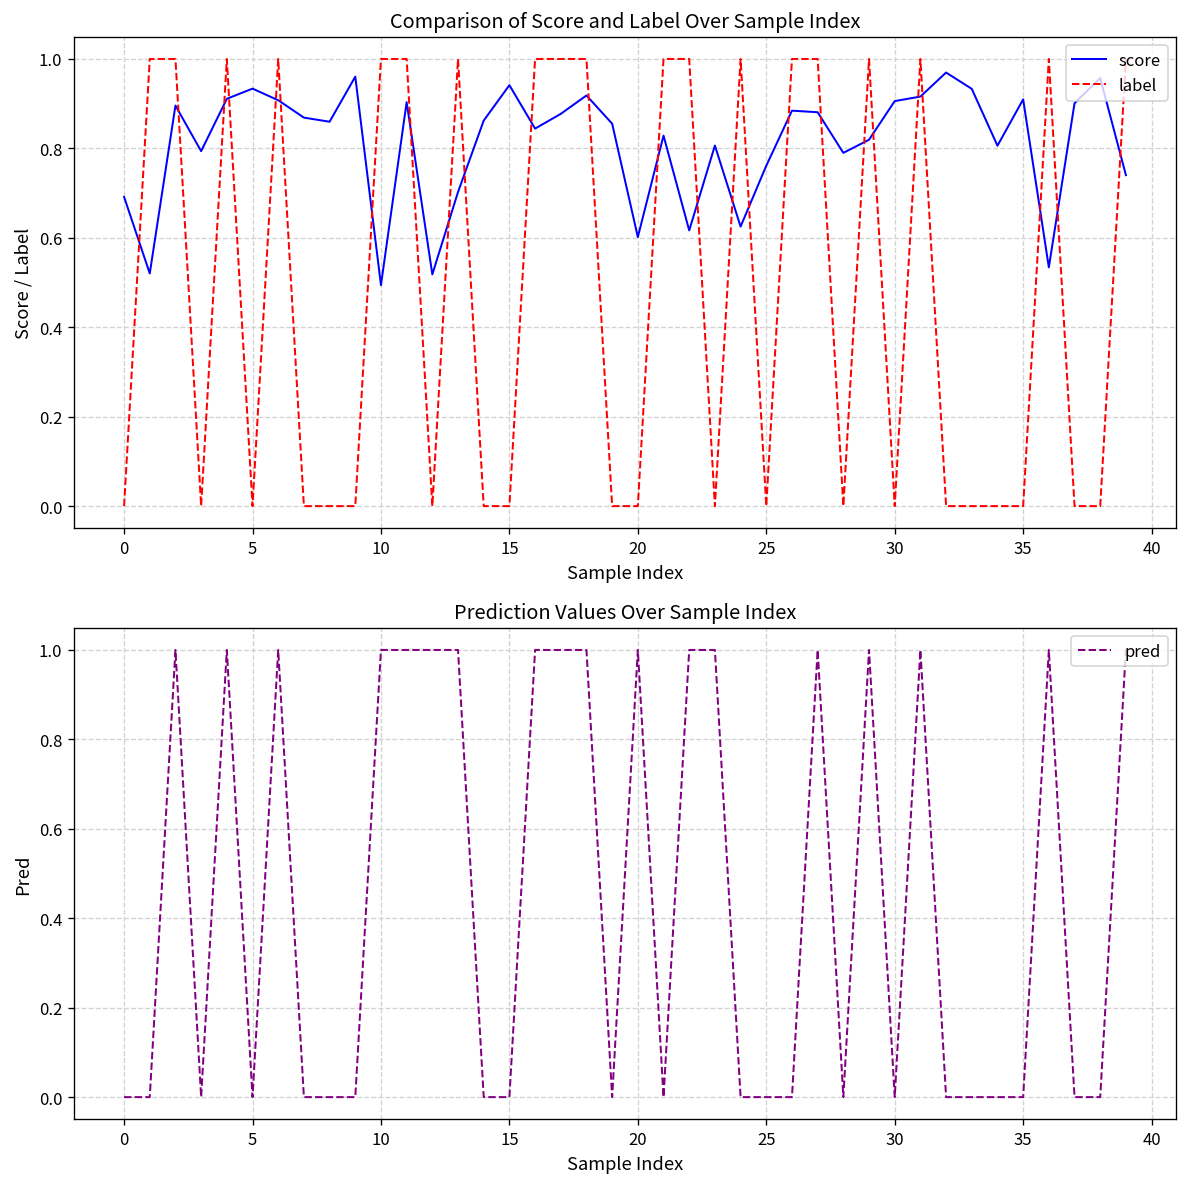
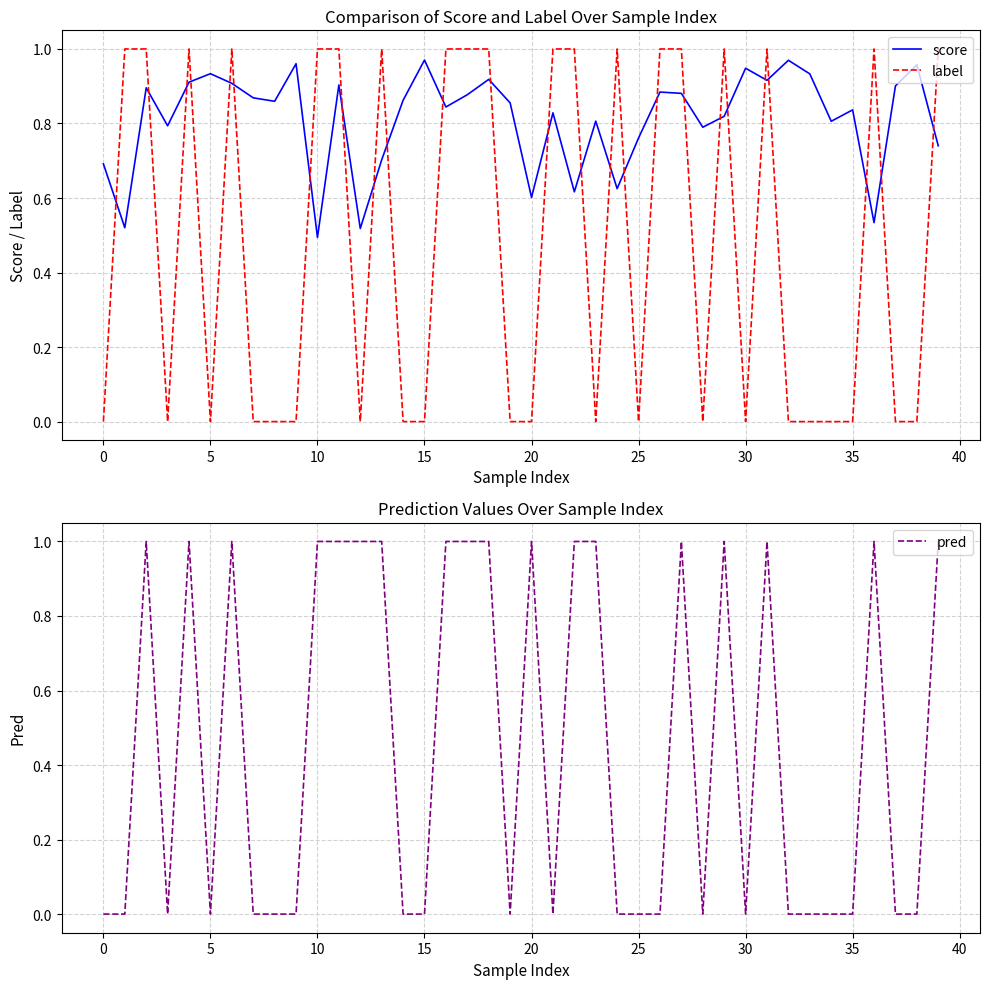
Comparison of Score and Label Over Sample Index, score, 15: 0.94 -> 0.97
Comparison of Score and Label Over Sample Index, score, 30: 0.91 -> 0.95
Comparison of Score and Label Over Sample Index, score, 35: 0.91 -> 0.84
